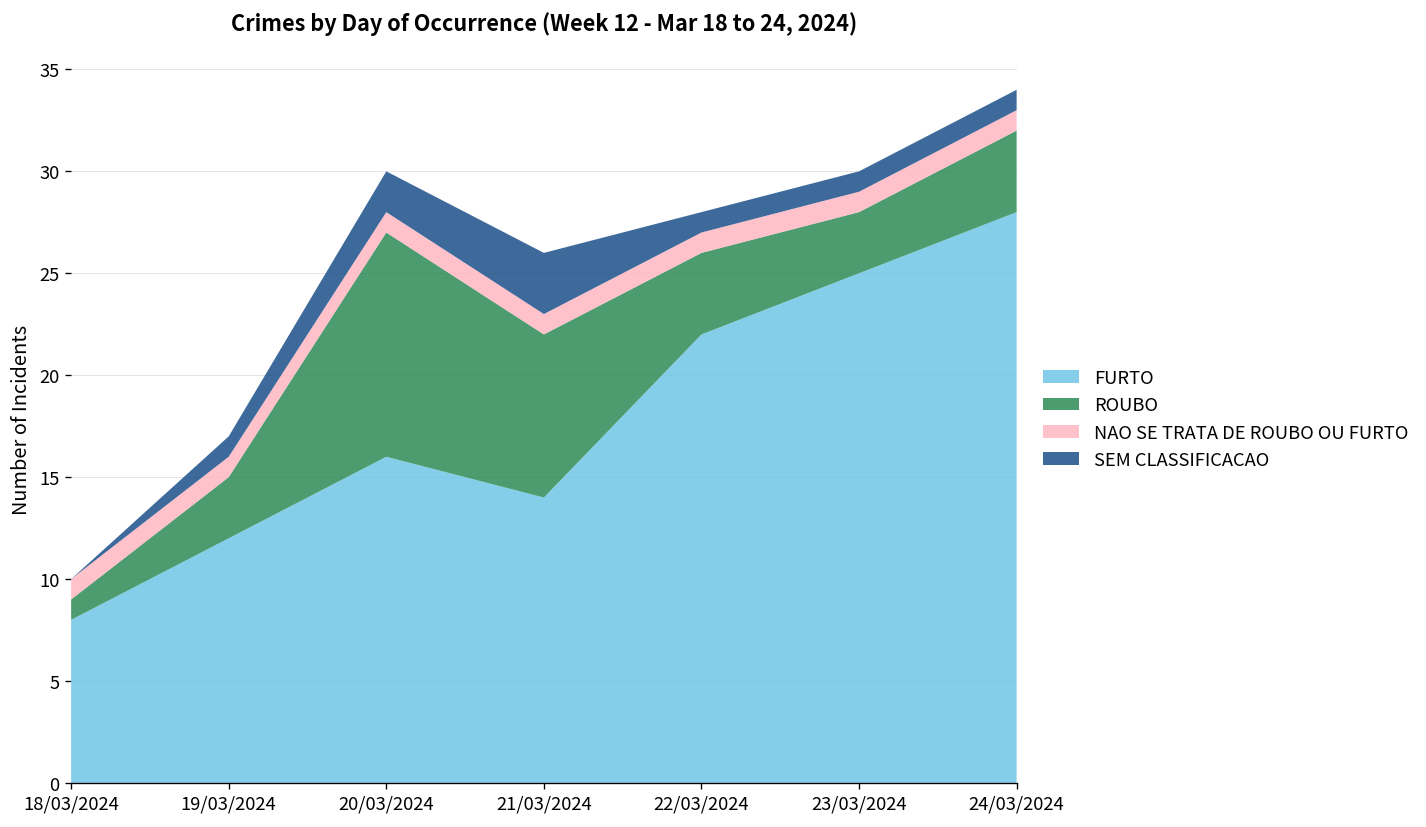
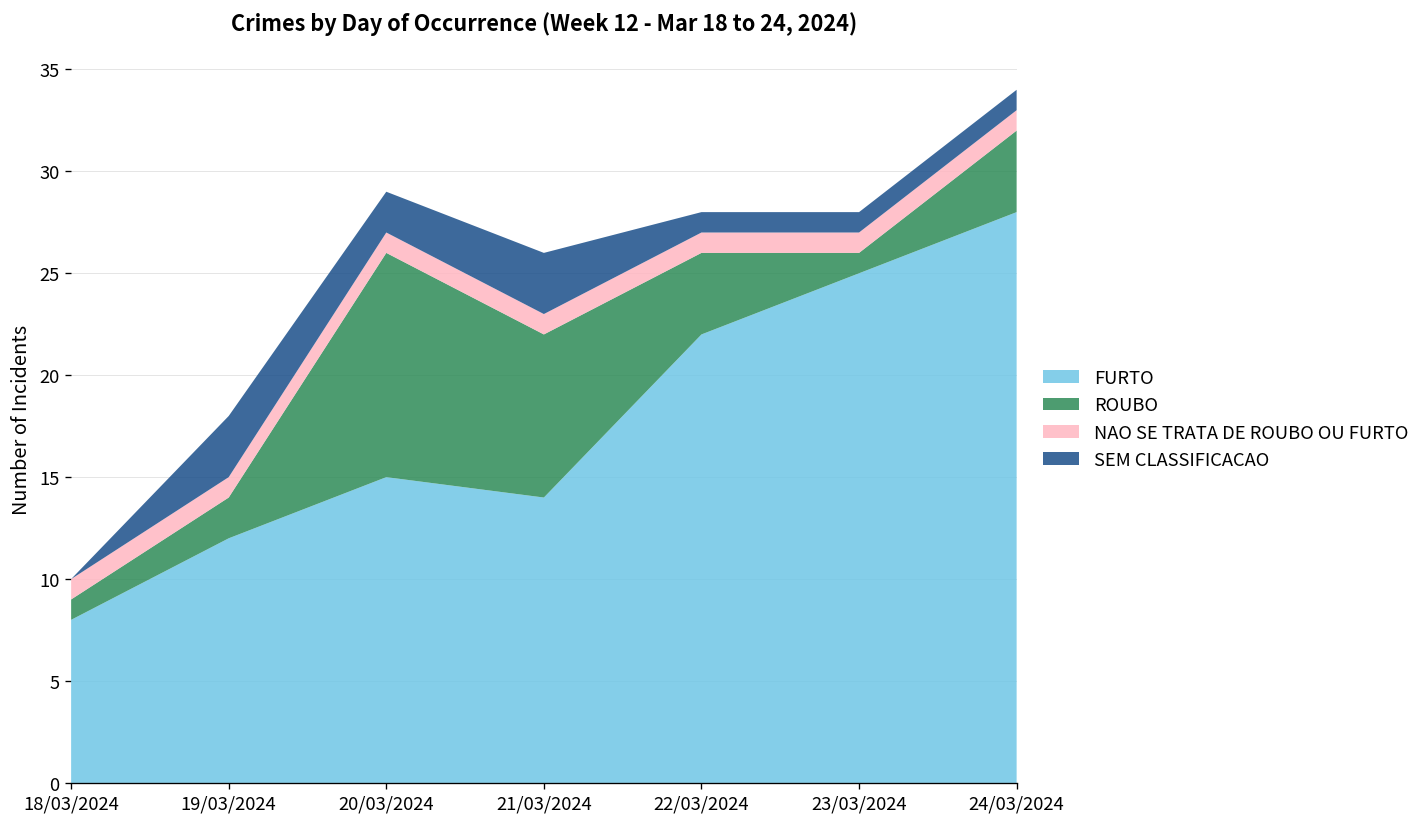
ROUBO, 19/03/2024: 3 -> 2
SEM CLASSIFICACAO, 19/03/2024: 1 -> 3
FURTO, 20/03/2024: 16 -> 15
ROUBO, 23/03/2024: 3 -> 1
